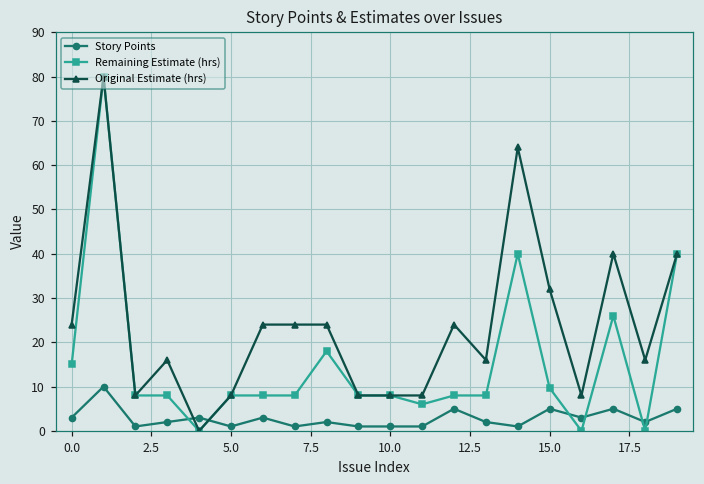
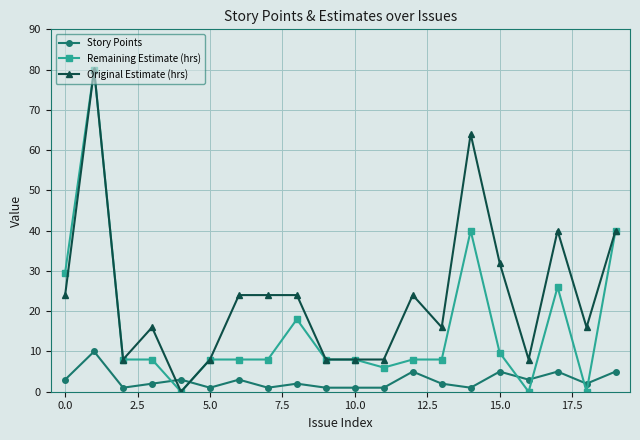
Remaining Estimate (hrs), 0.0: 15 -> 30
